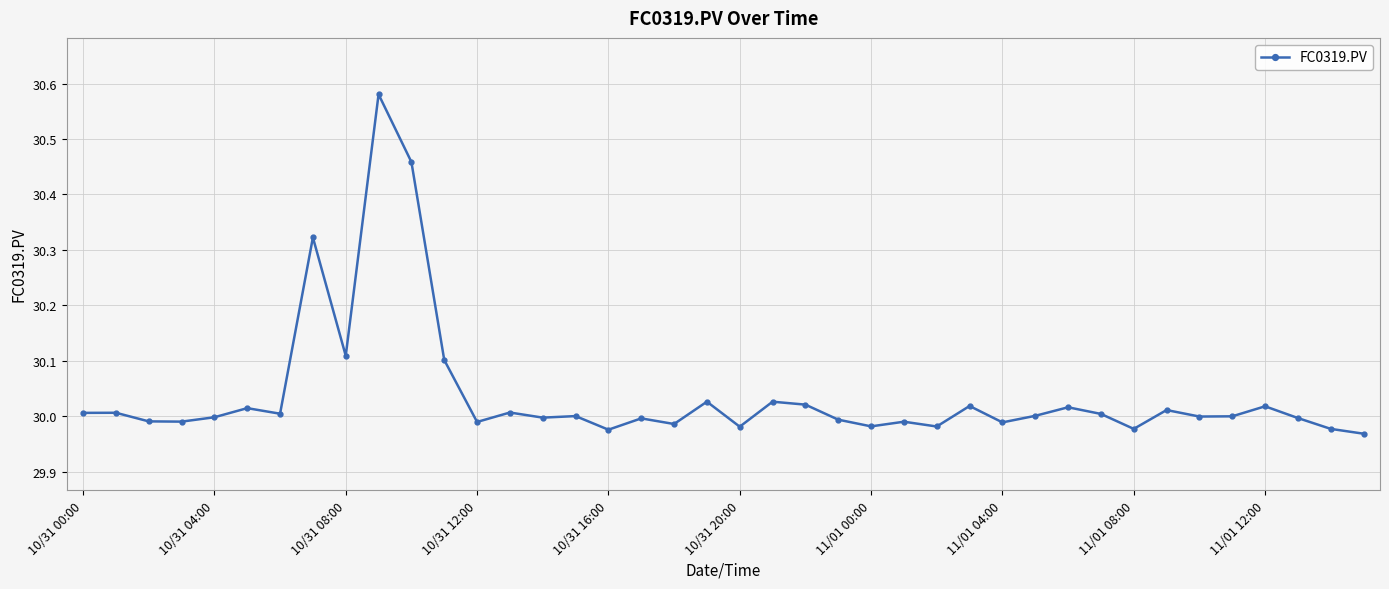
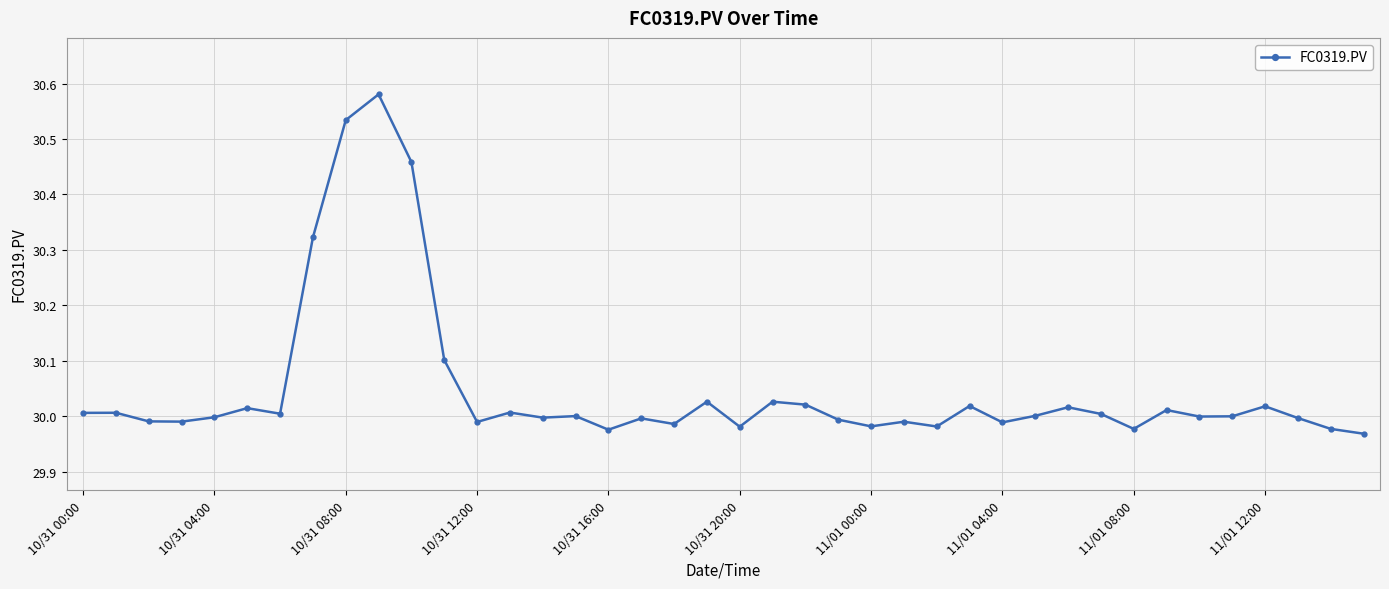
10/31 08:00: 30.11 -> 30.53
